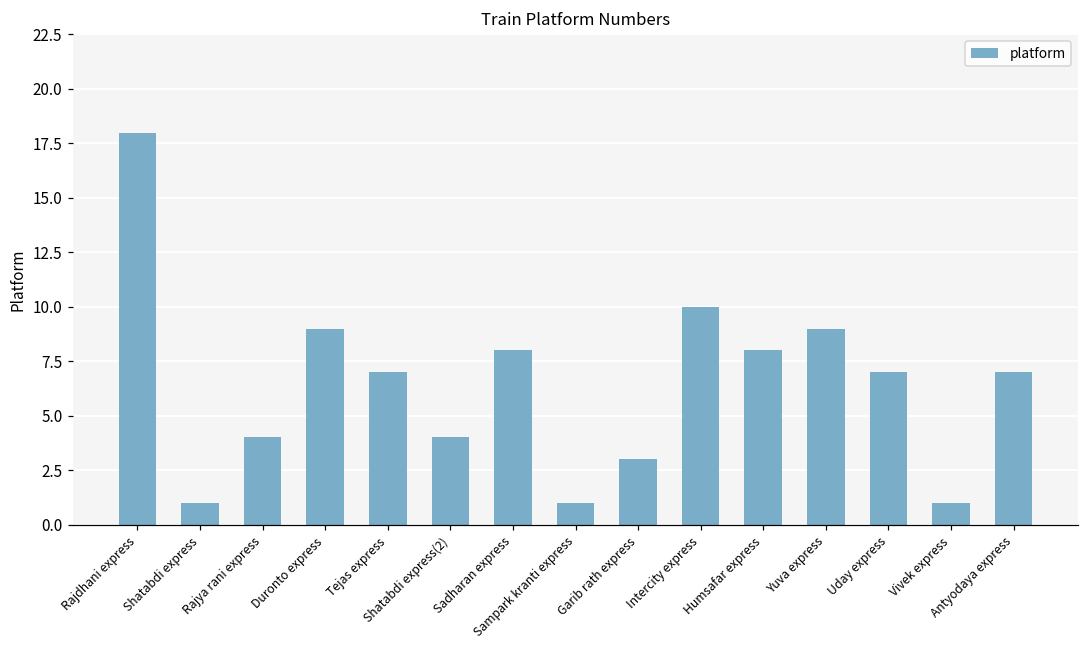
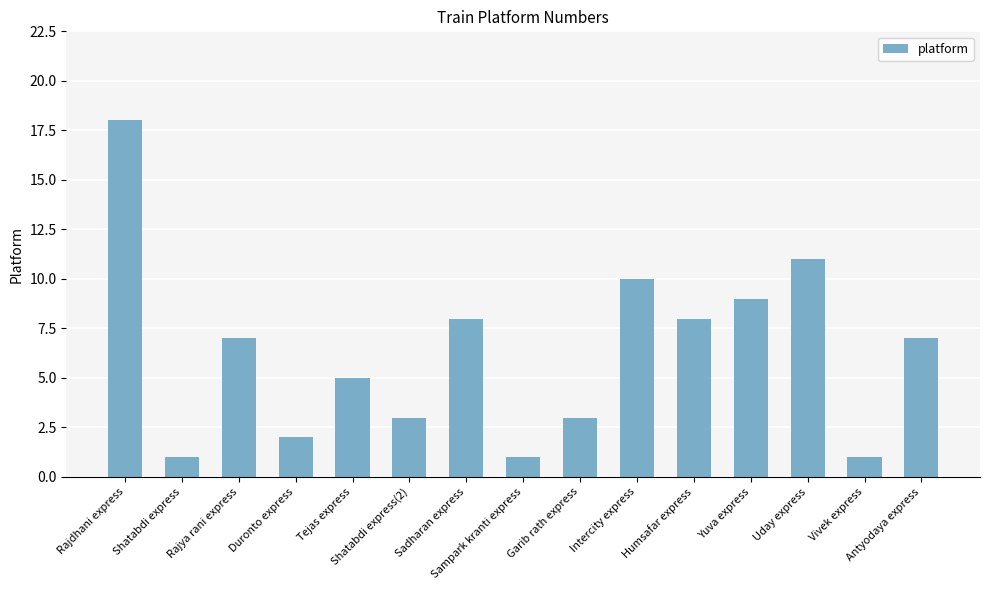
Rajya rani express: 4 -> 7
Duronto express: 9 -> 2
Tejas express: 7 -> 5
Shatabdi express(2): 4 -> 3
Uday express: 7 -> 11
